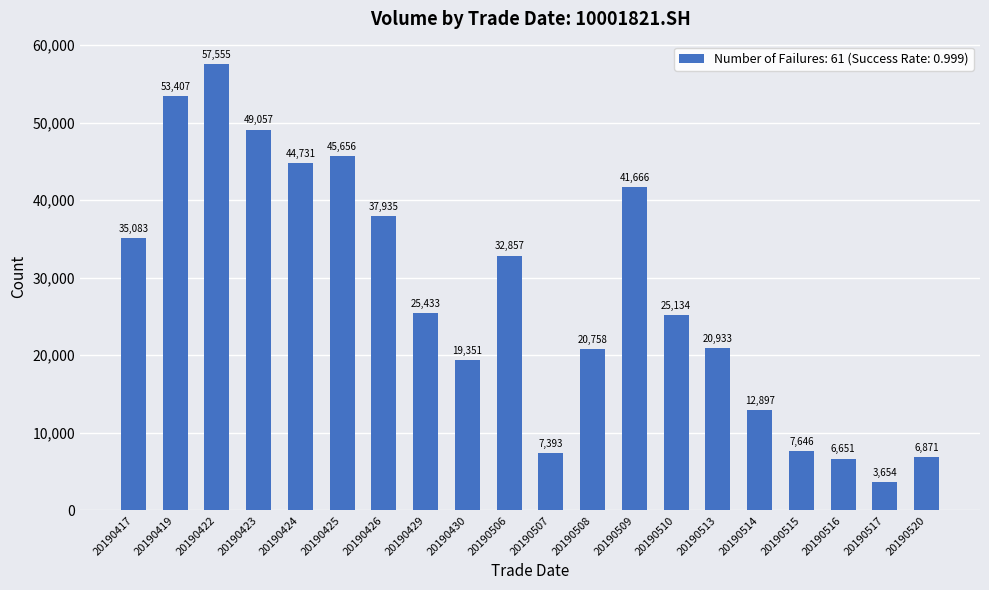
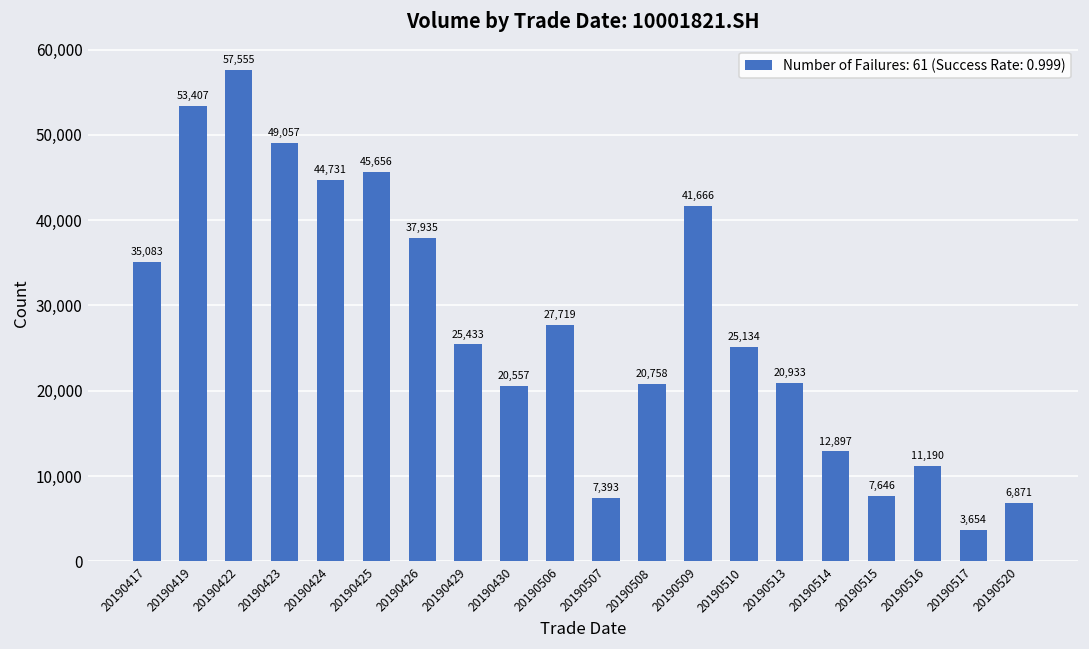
20190430: 19,351 -> 20,557
20190506: 32,857 -> 27,719
20190516: 6,651 -> 11,190
